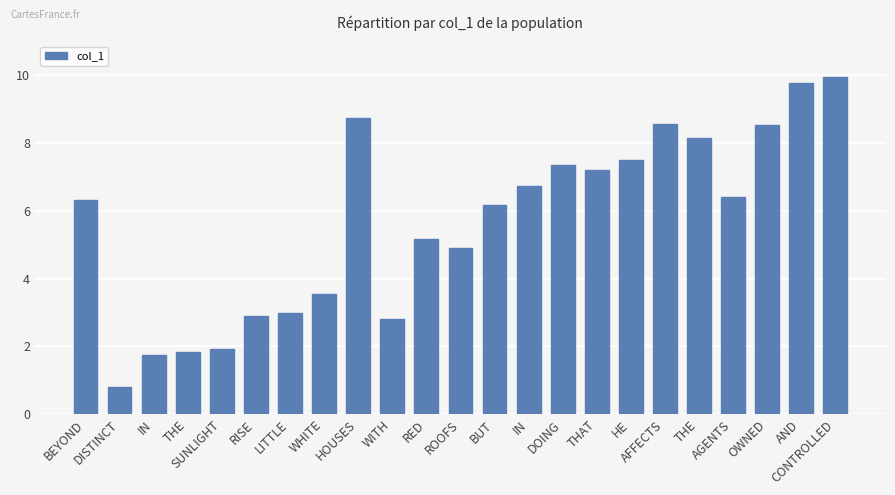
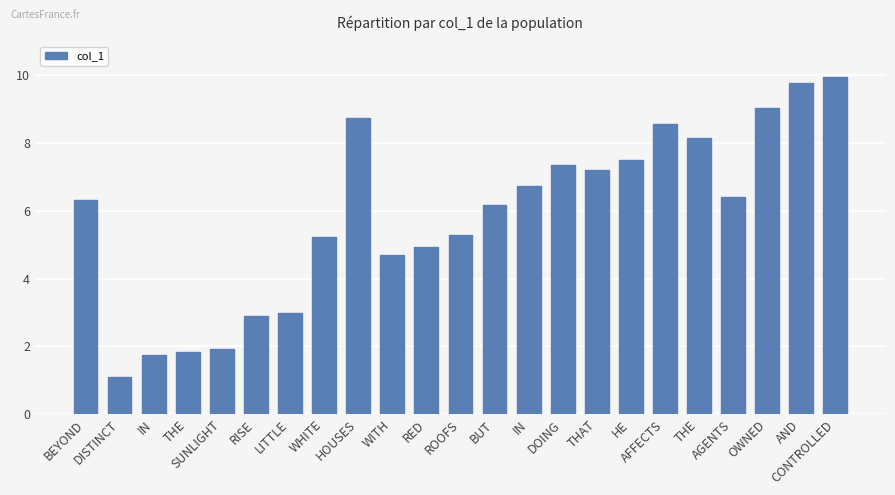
DISTINCT: 0.8 -> 1.1
WHITE: 3.6 -> 5.2
WITH: 2.8 -> 4.7
RED: 5.2 -> 4.9
ROOFS: 4.9 -> 5.3
OWNED: 8.5 -> 9.0
